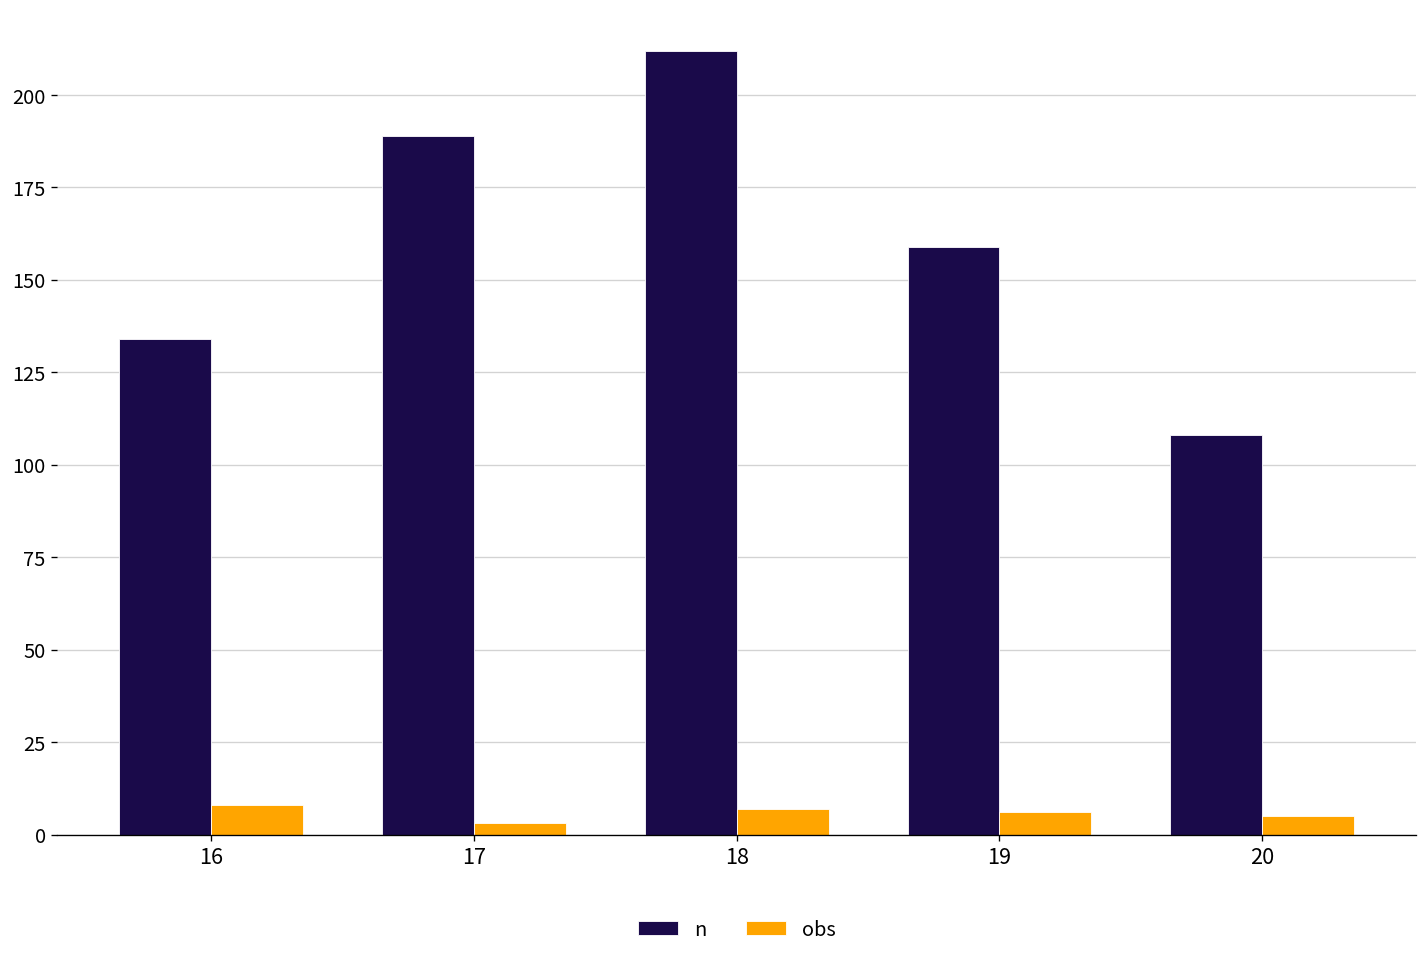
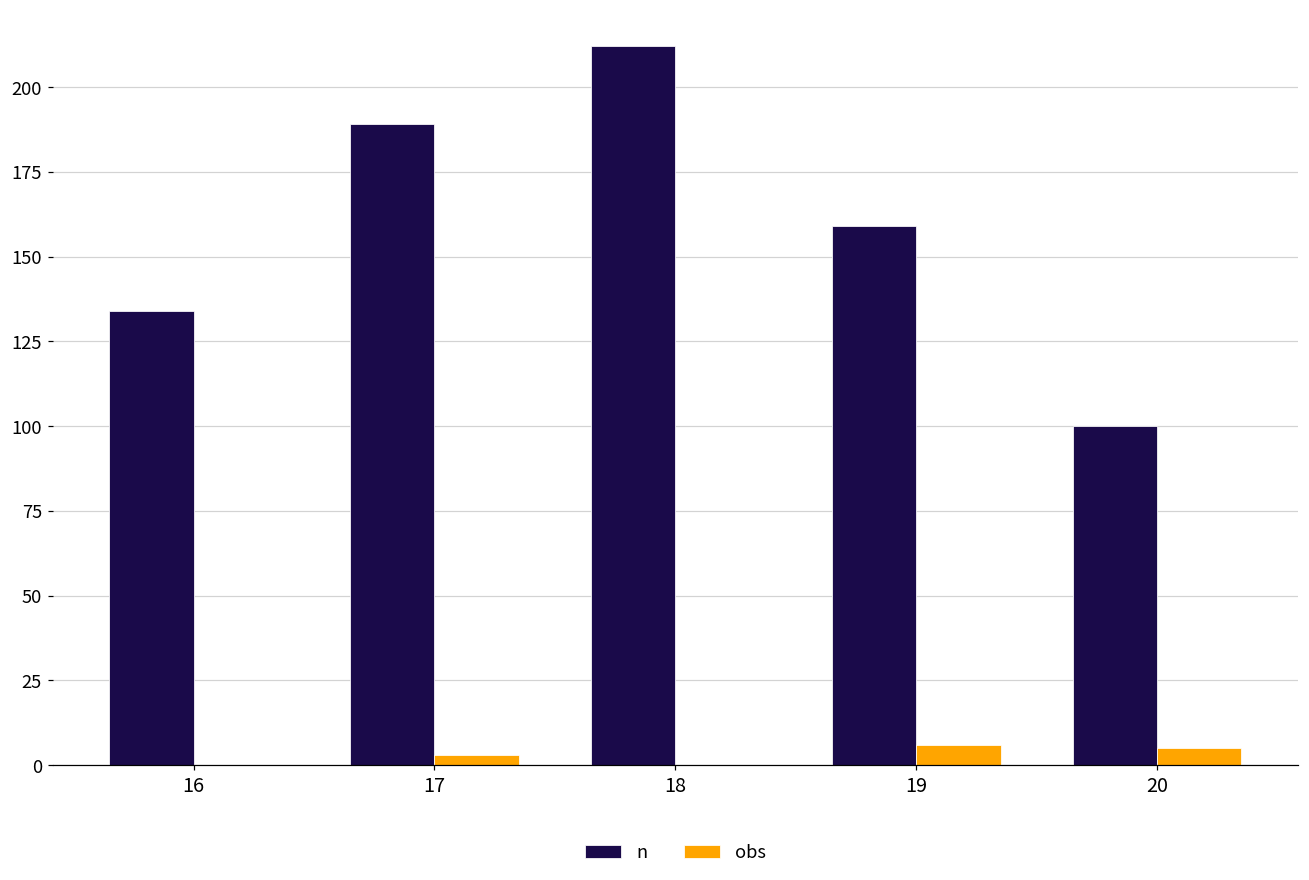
obs, 16: 8 -> 0
obs, 18: 7 -> 0
n, 20: 108 -> 100
